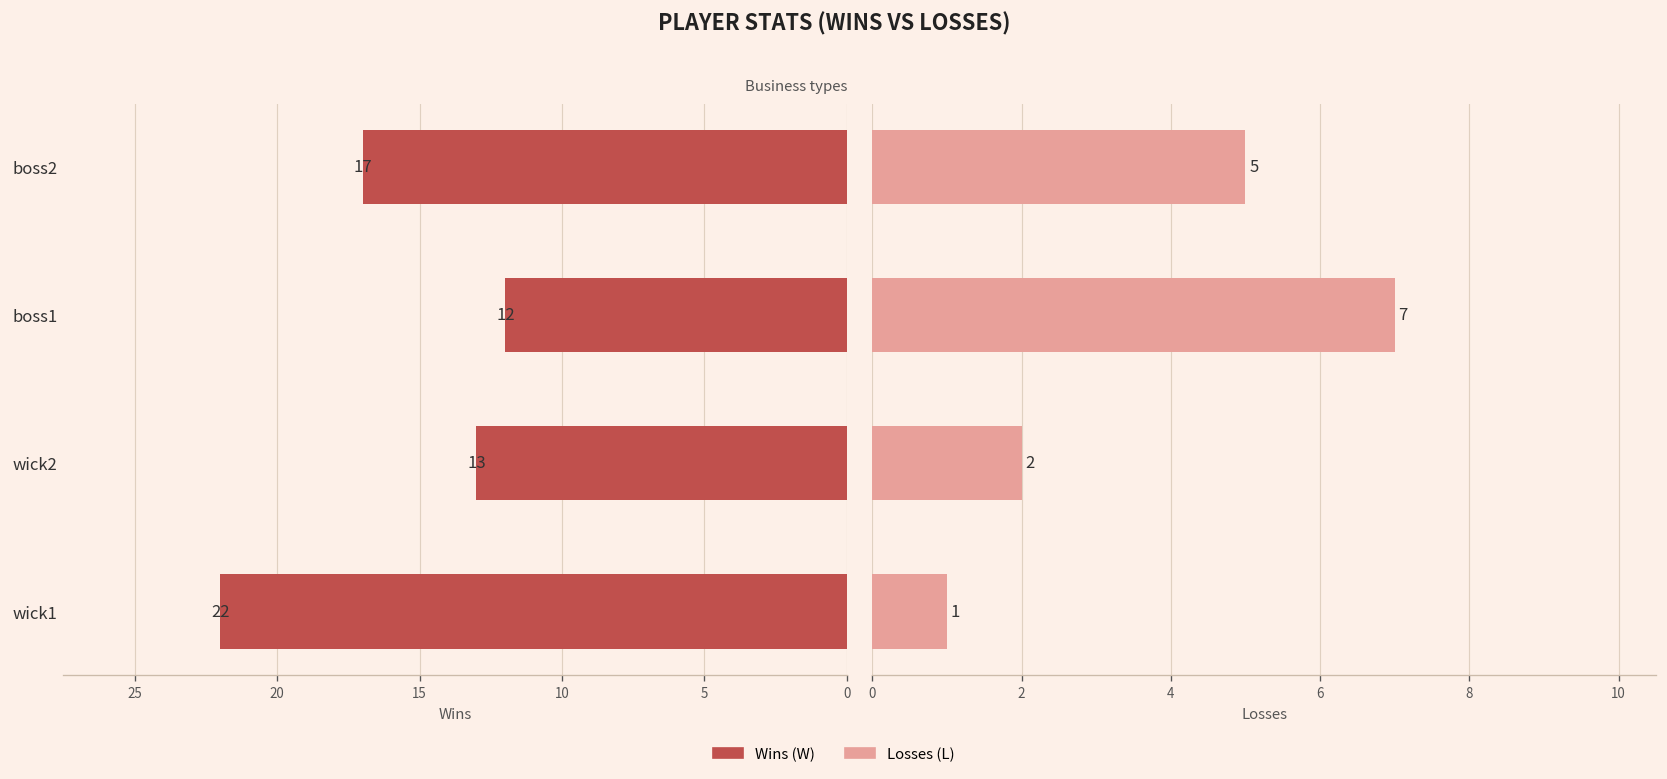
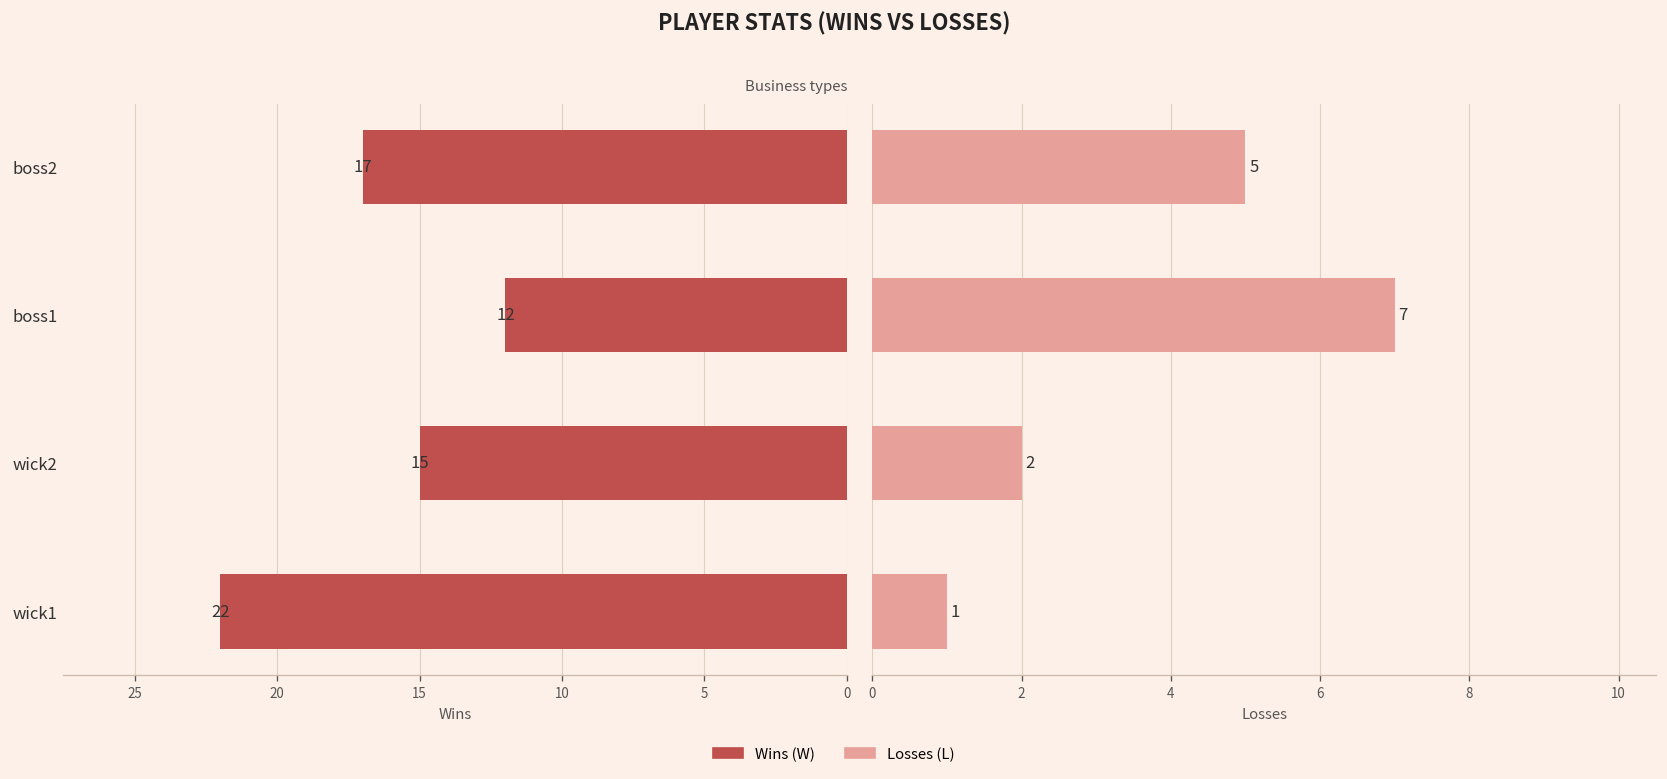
Business types, wick2: 13 -> 15
